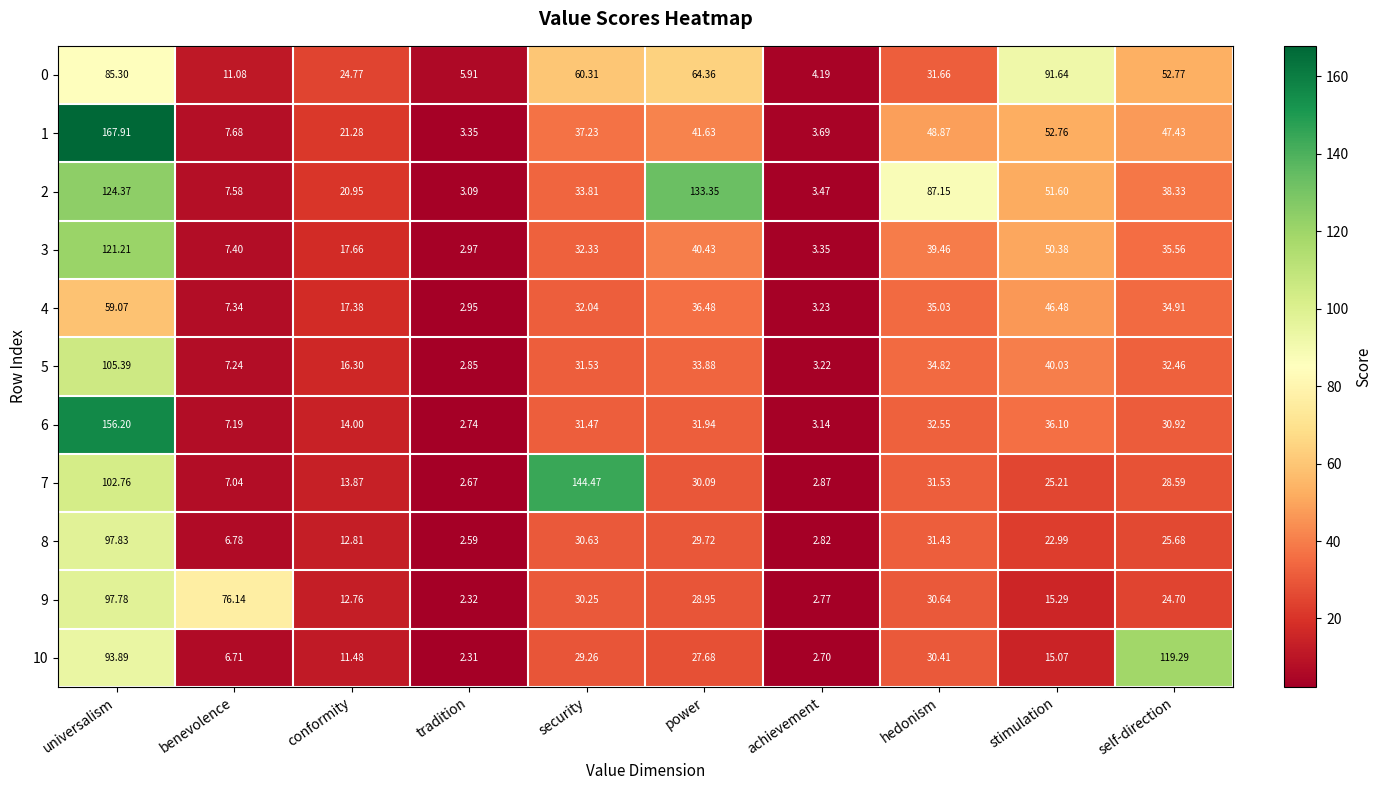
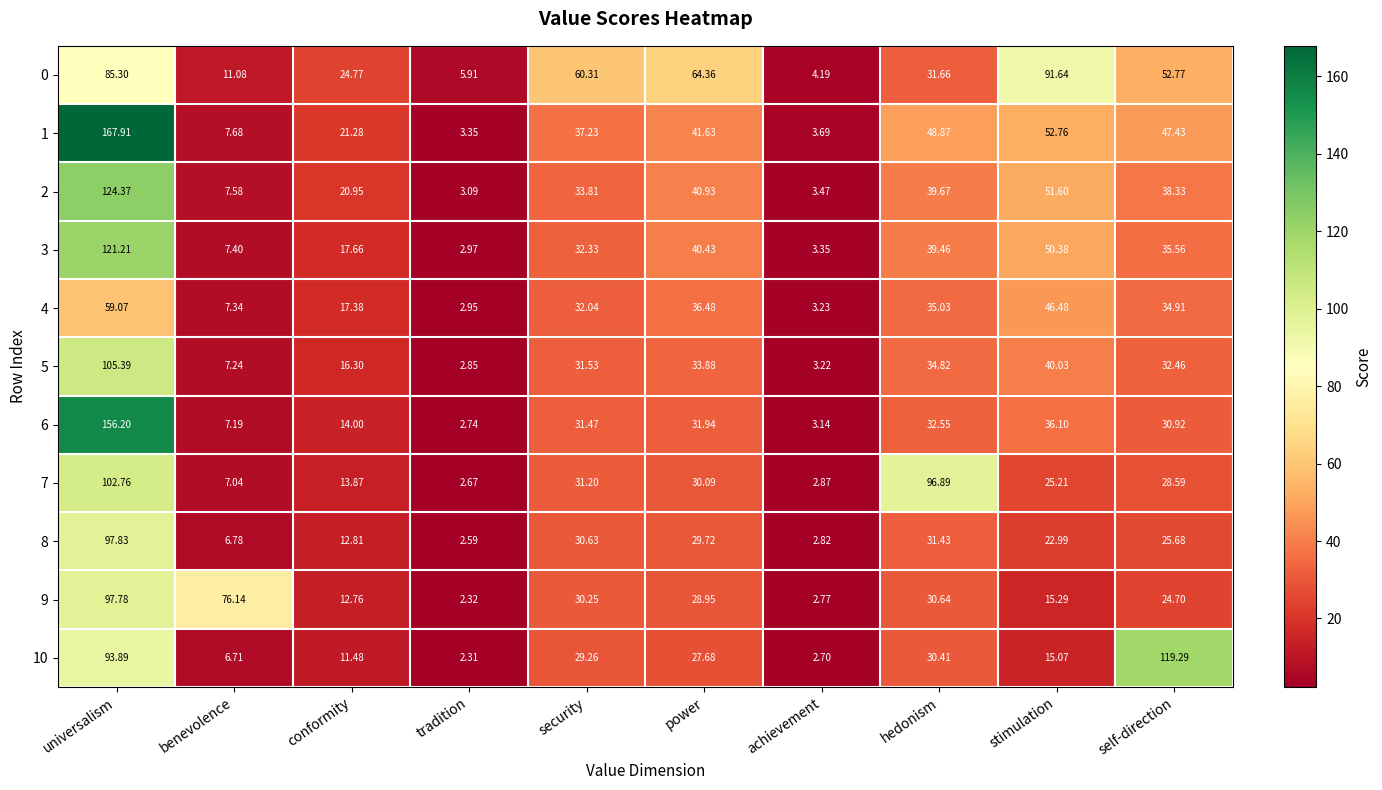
2, power: 133.35 -> 40.93
2, hedonism: 87.15 -> 39.67
7, security: 144.47 -> 31.20
7, hedonism: 31.53 -> 96.89
